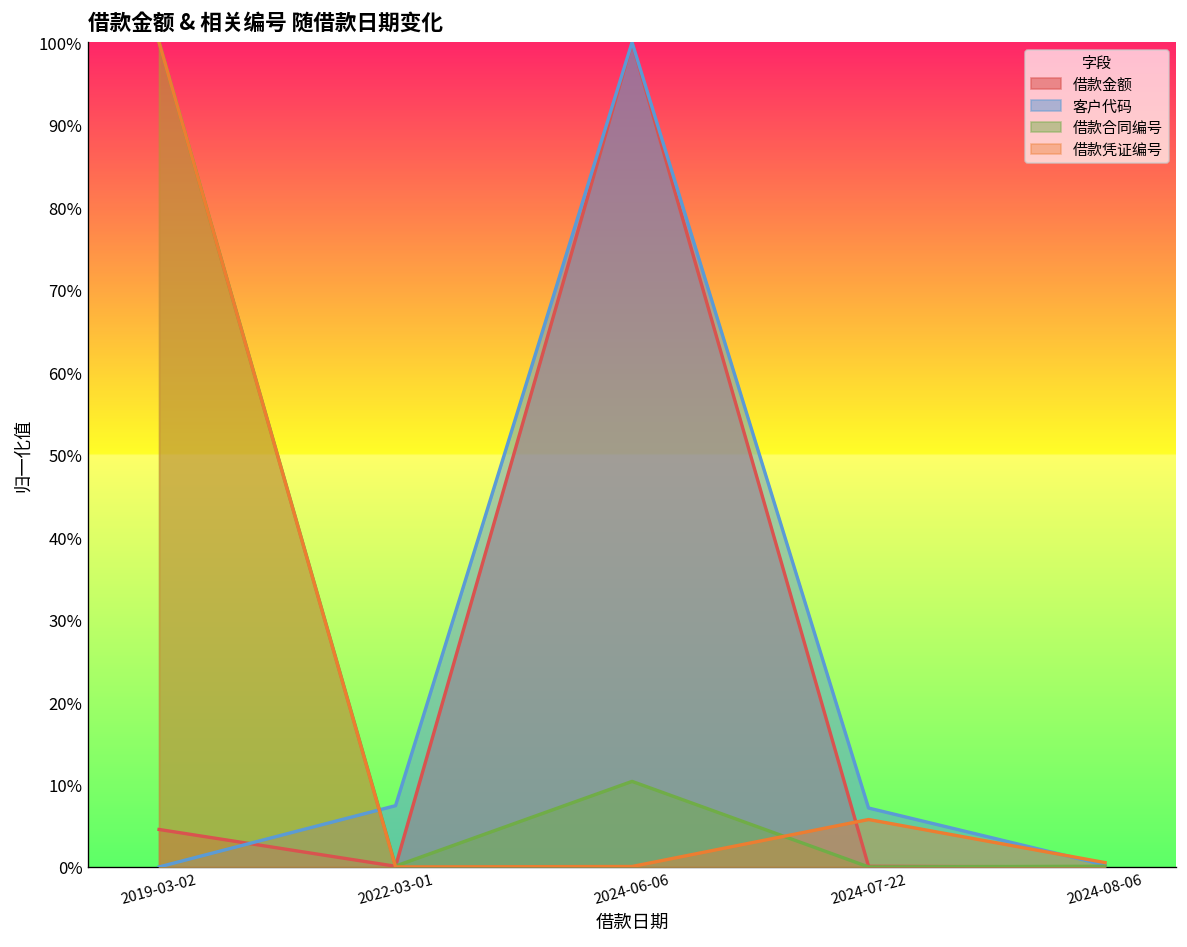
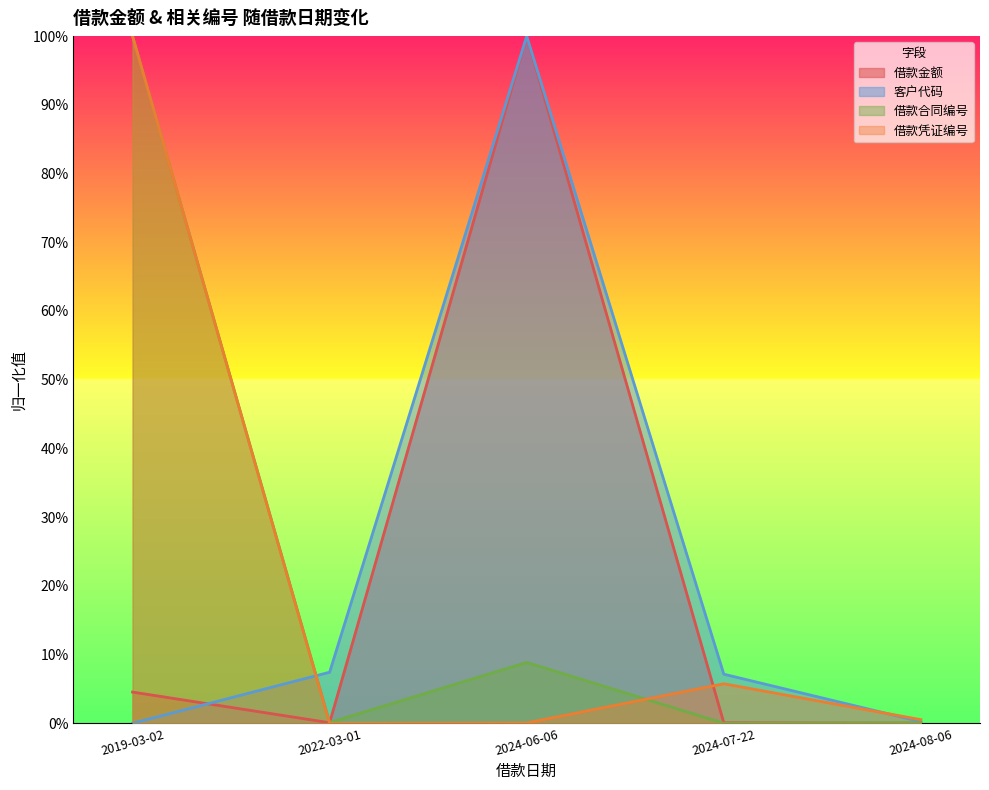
借款合同编号, 2024-06-06: 10% -> 9%
